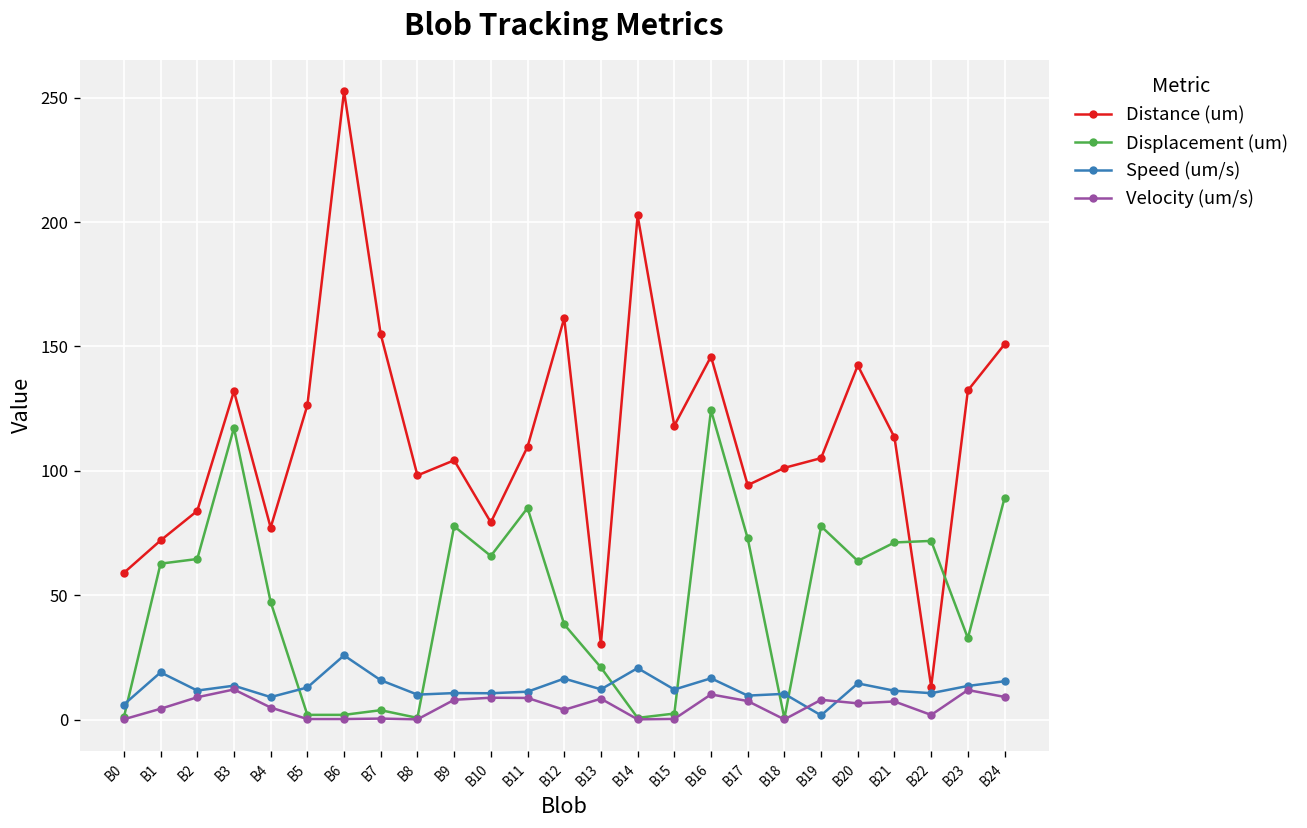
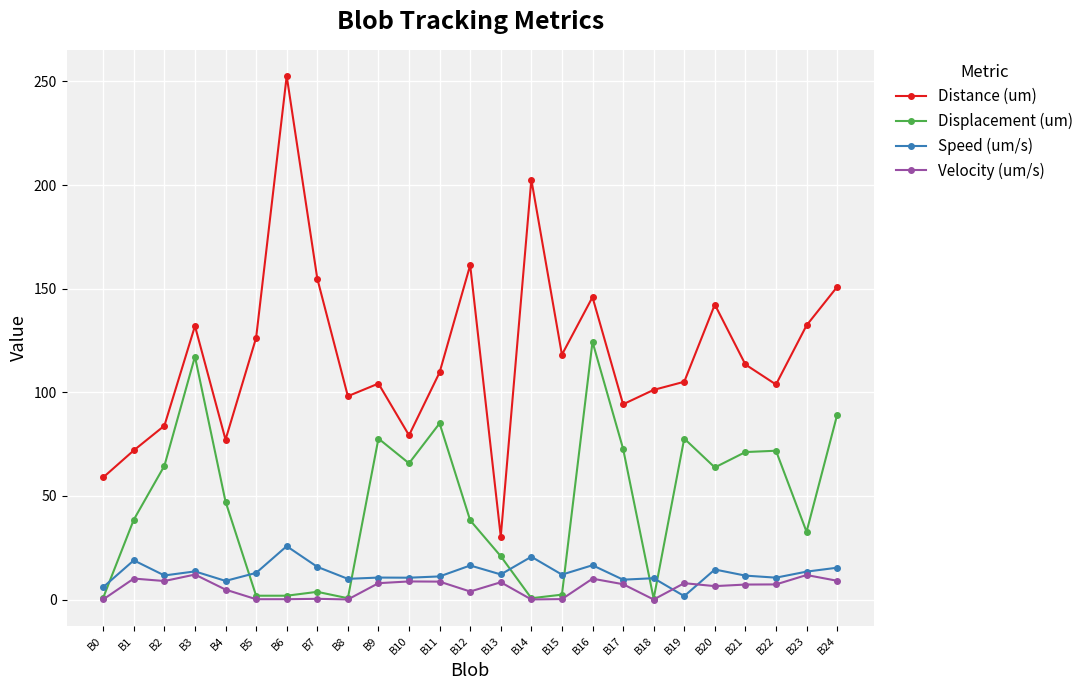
Displacement (um), B1: 63 -> 39
Velocity (um/s), B1: 4 -> 10
Distance (um), B22: 13 -> 104
Velocity (um/s), B22: 2 -> 7
